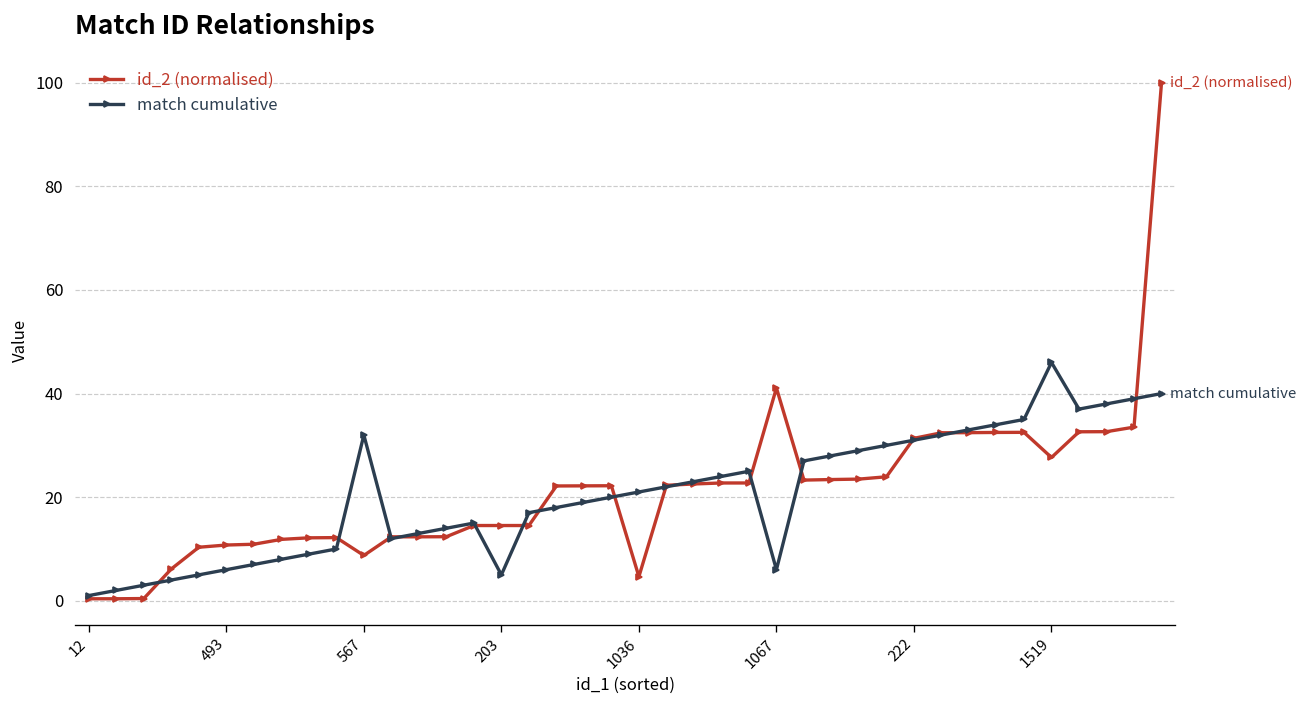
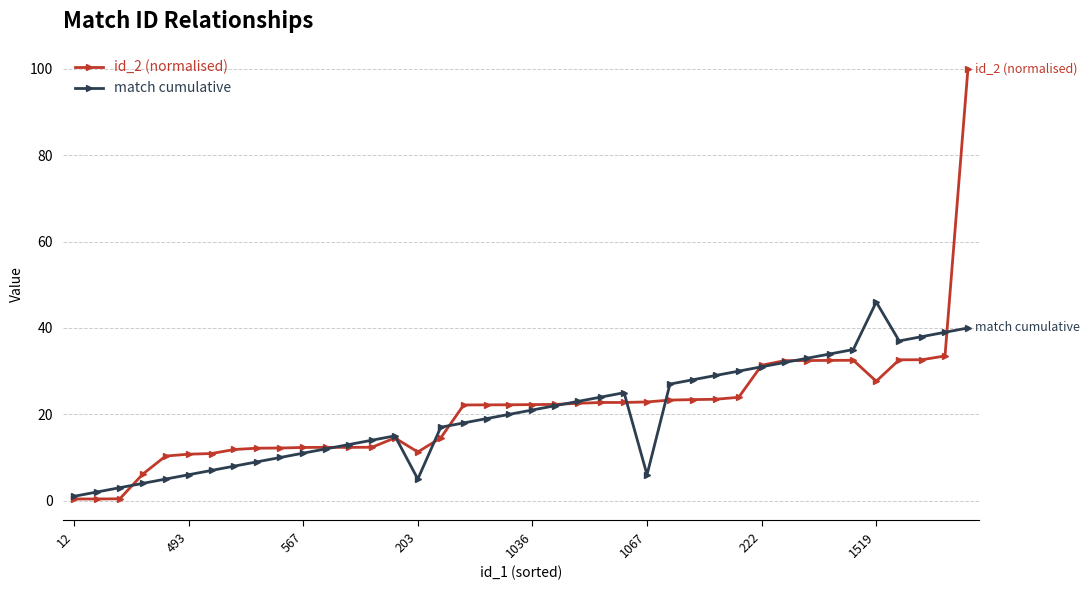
id_2 (normalised), 567: 9 -> 12
match cumulative, 567: 32 -> 11
id_2 (normalised), 203: 15 -> 11
id_2 (normalised), 1036: 5 -> 22
id_2 (normalised), 1067: 41 -> 23
